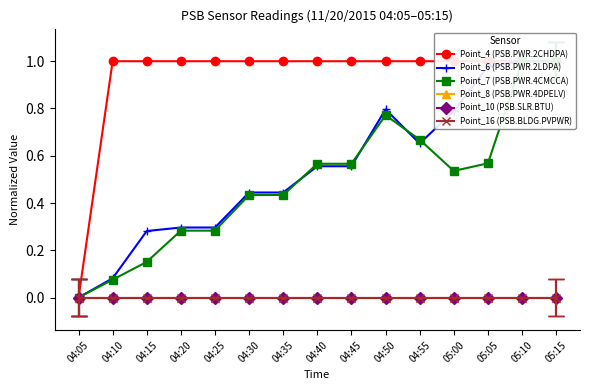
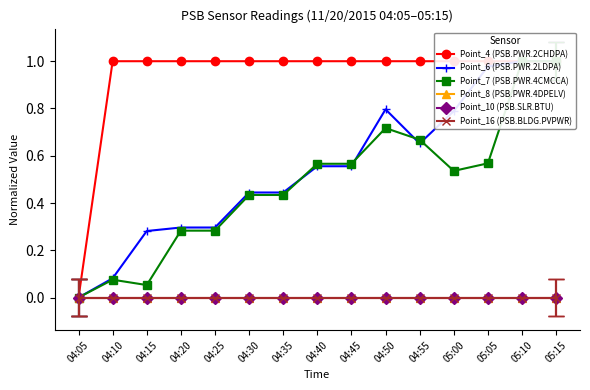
Point_7 (PSB.PWR.4CMCCA), 04:15: 0.15 -> 0.05
Point_7 (PSB.PWR.4CMCCA), 04:50: 0.77 -> 0.72
